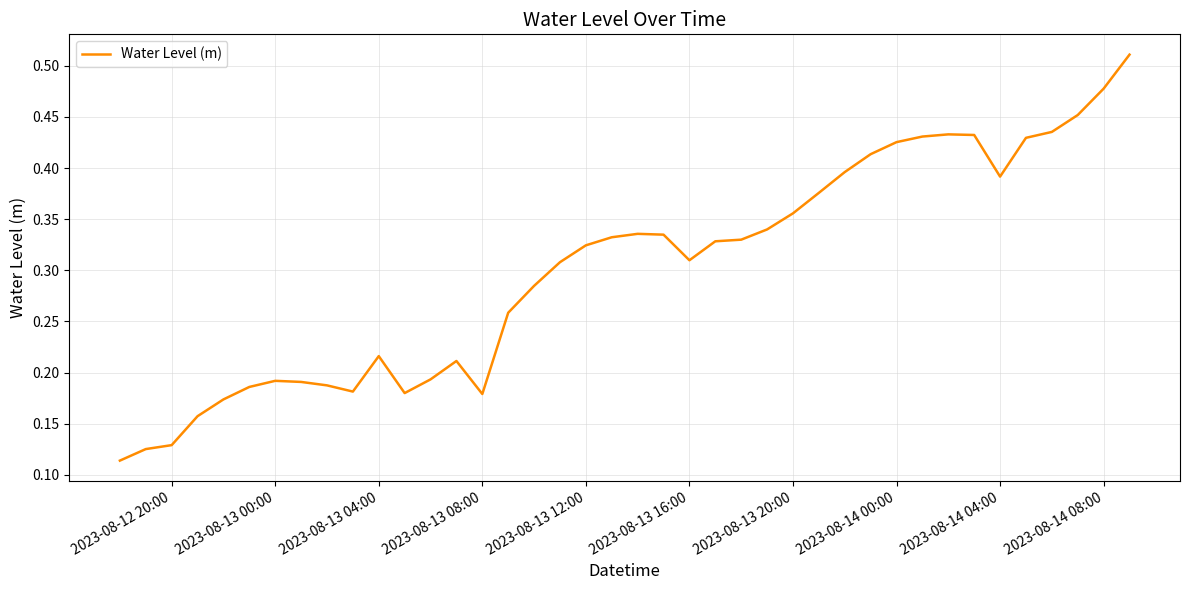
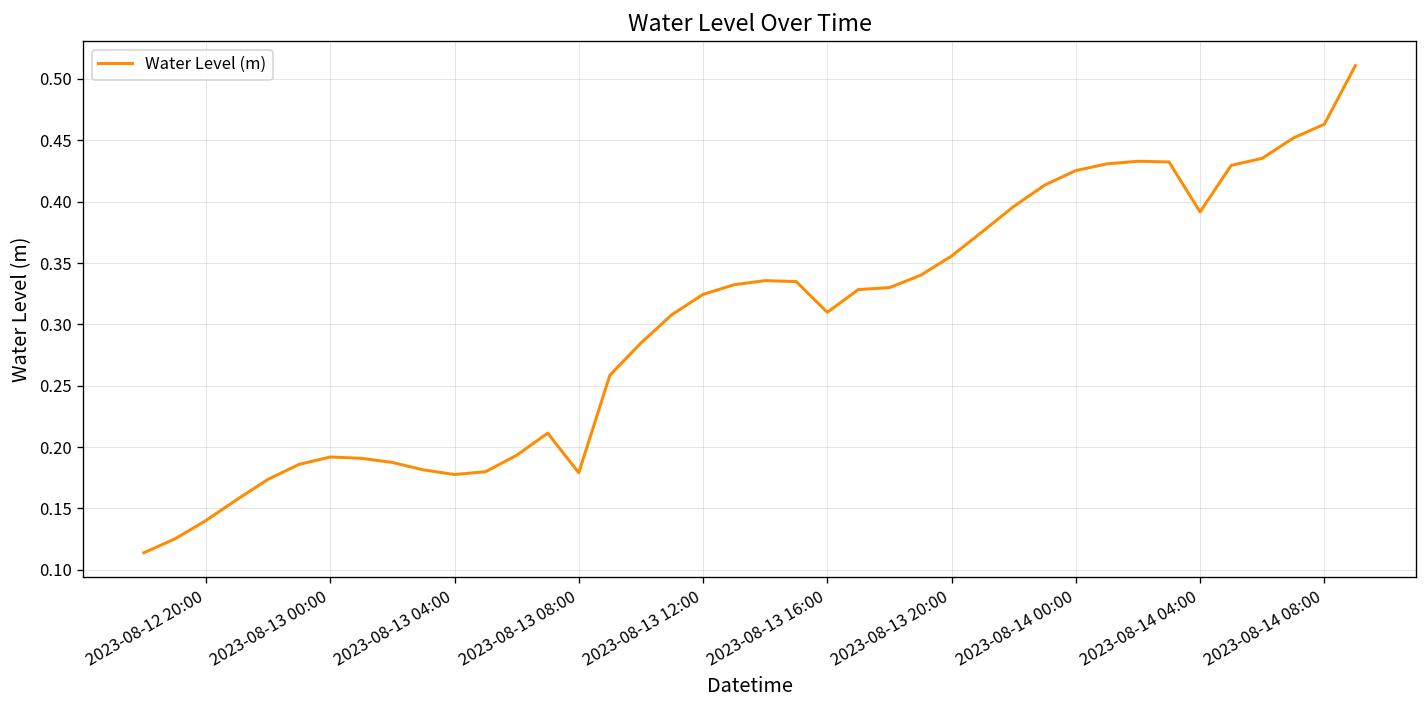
2023-08-12 20:00: 0.129 -> 0.140
2023-08-13 04:00: 0.216 -> 0.178
2023-08-14 08:00: 0.478 -> 0.463
